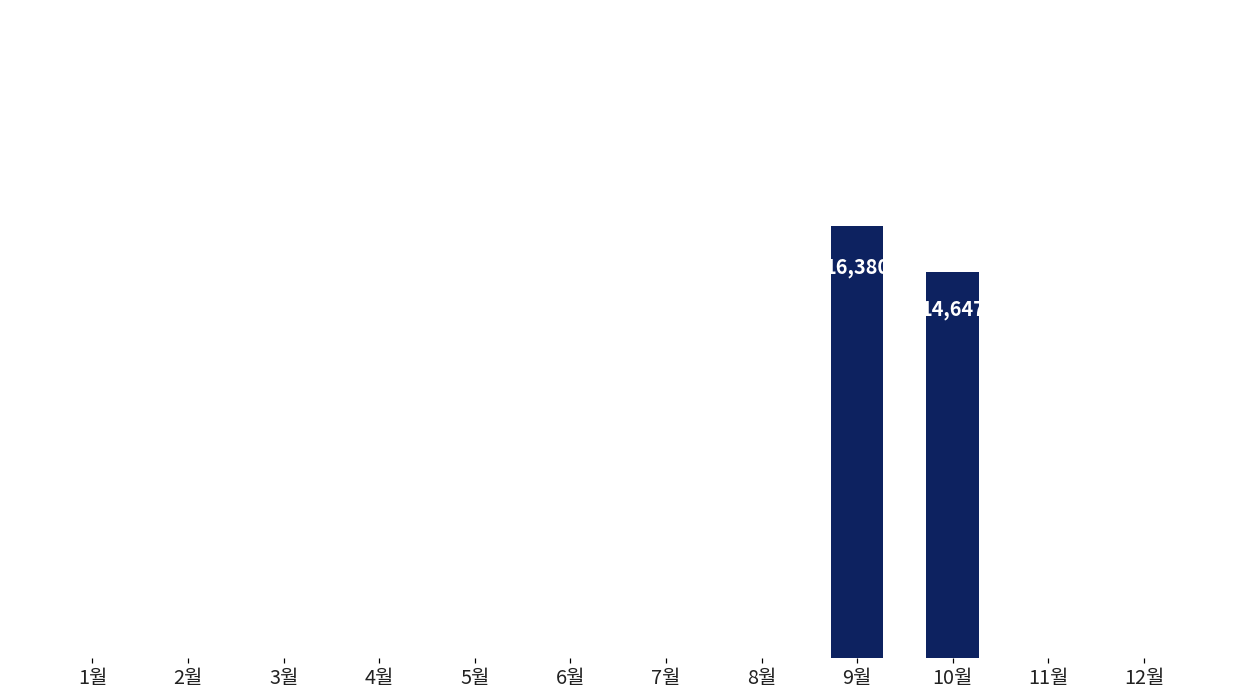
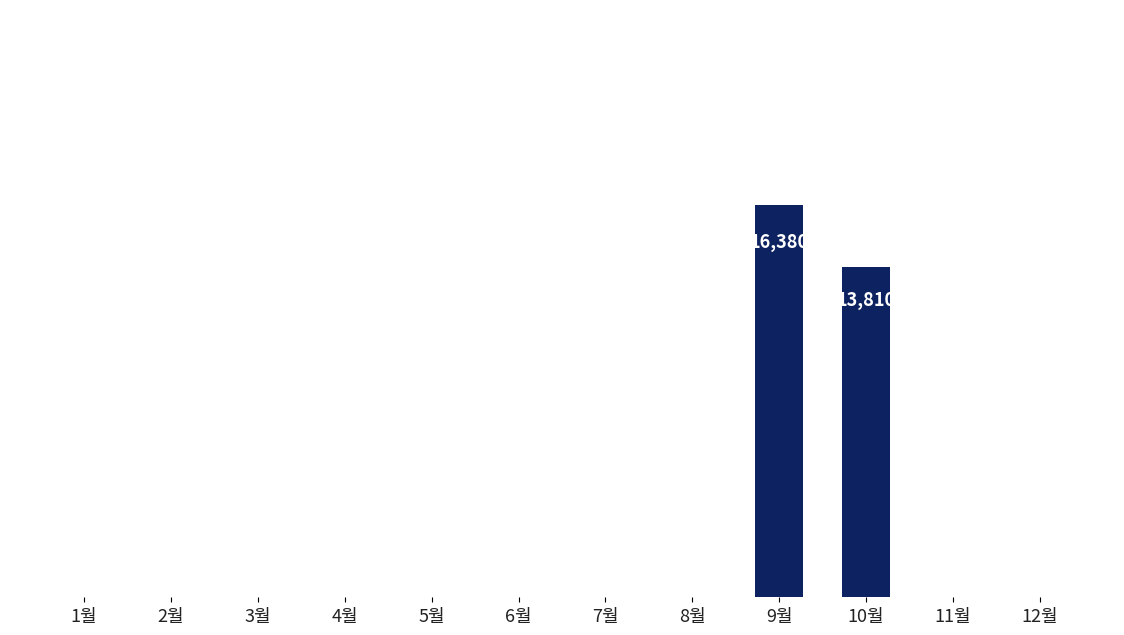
10월: 14,647 -> 13,810
